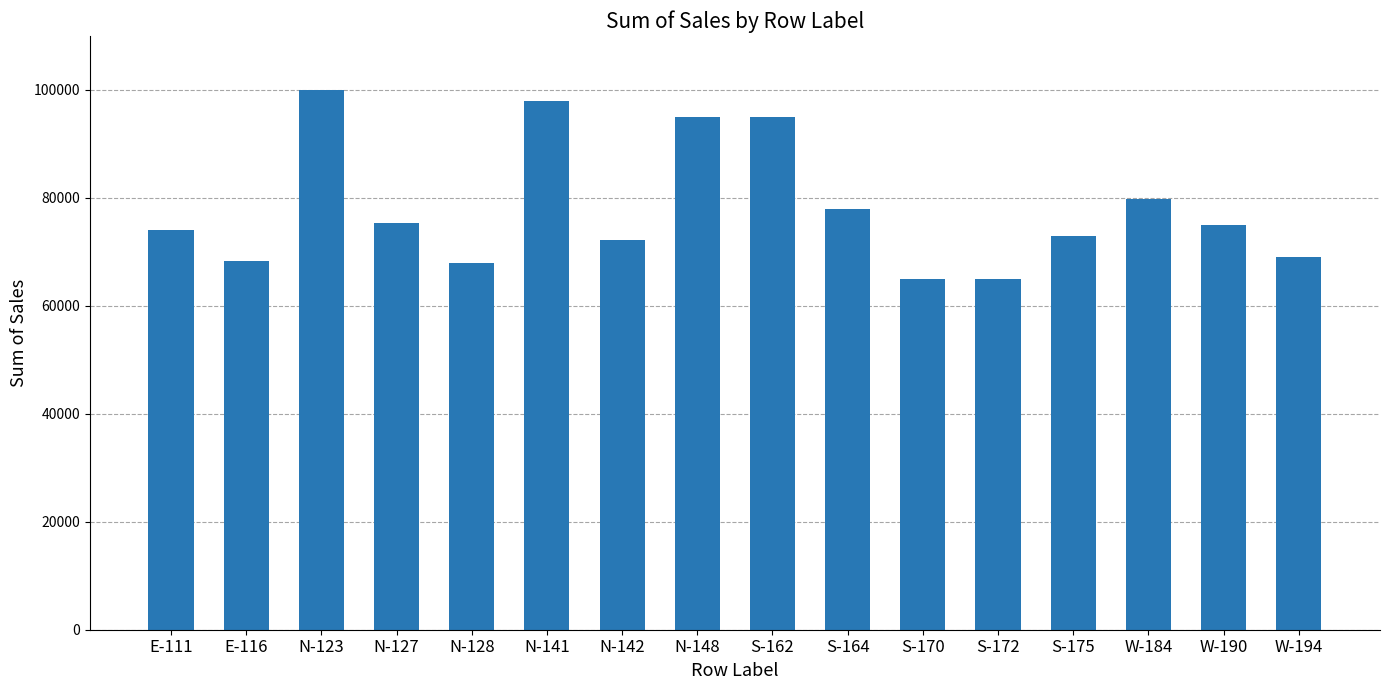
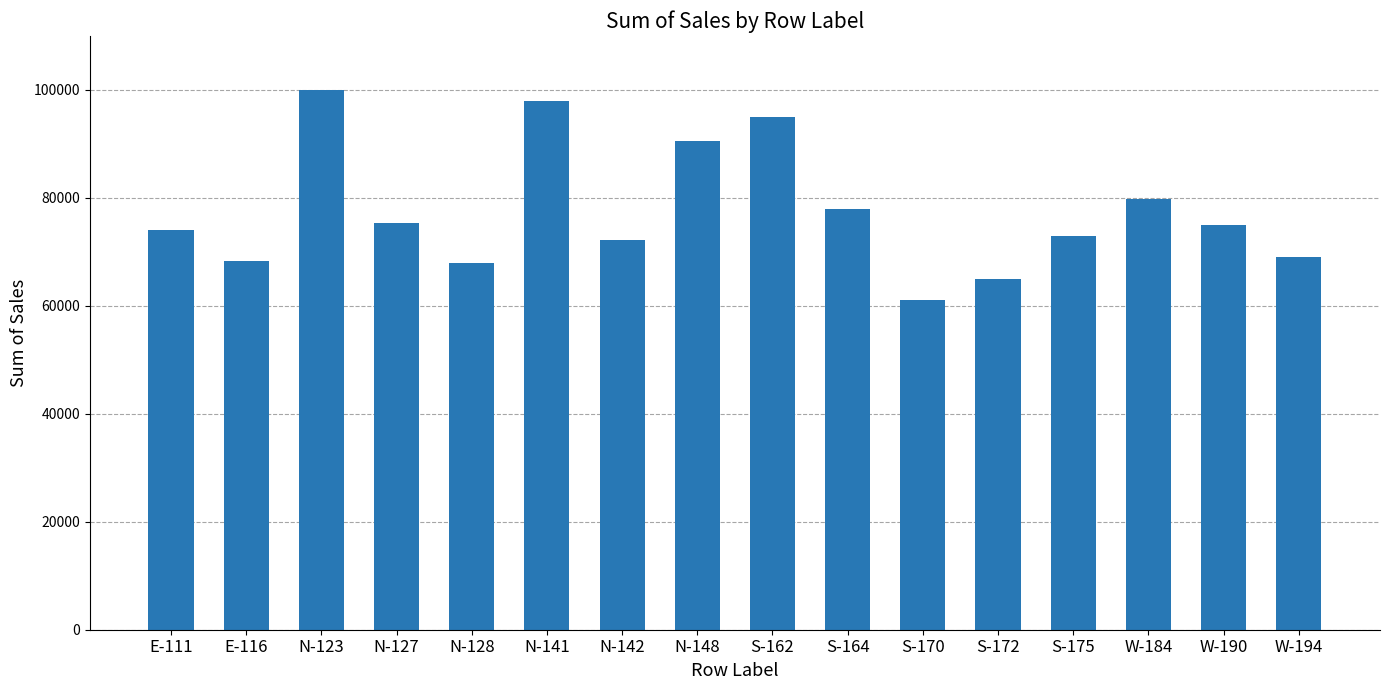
N-148: 95000 -> 91000
S-170: 65000 -> 61000
